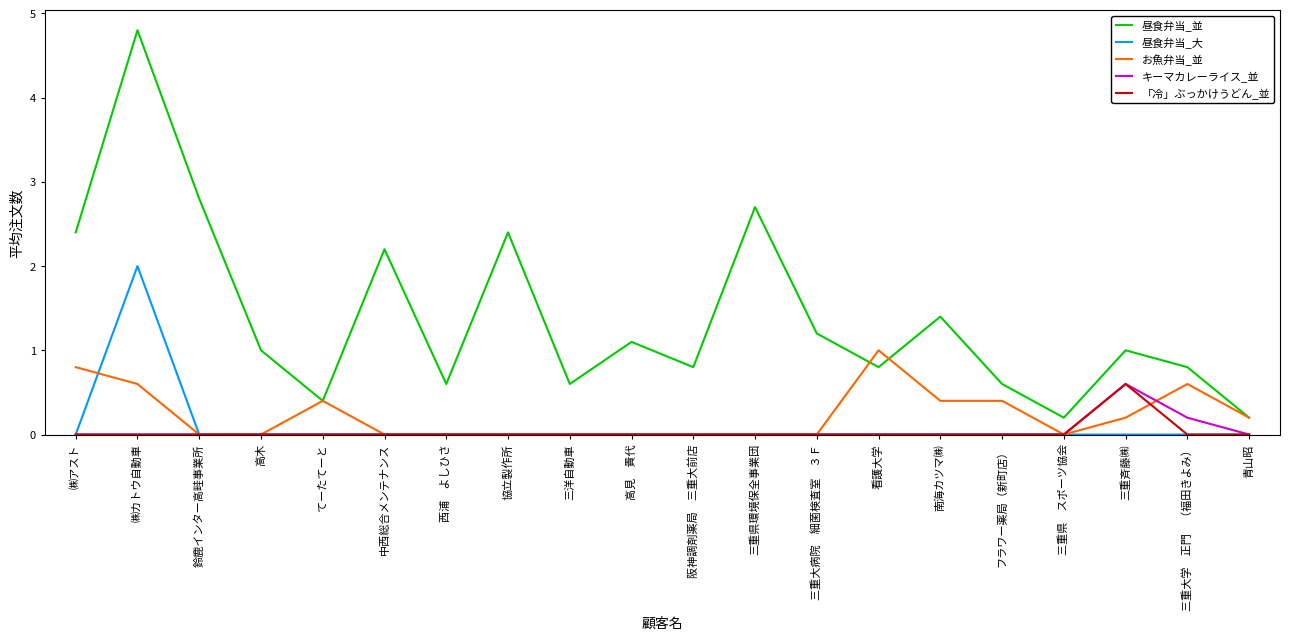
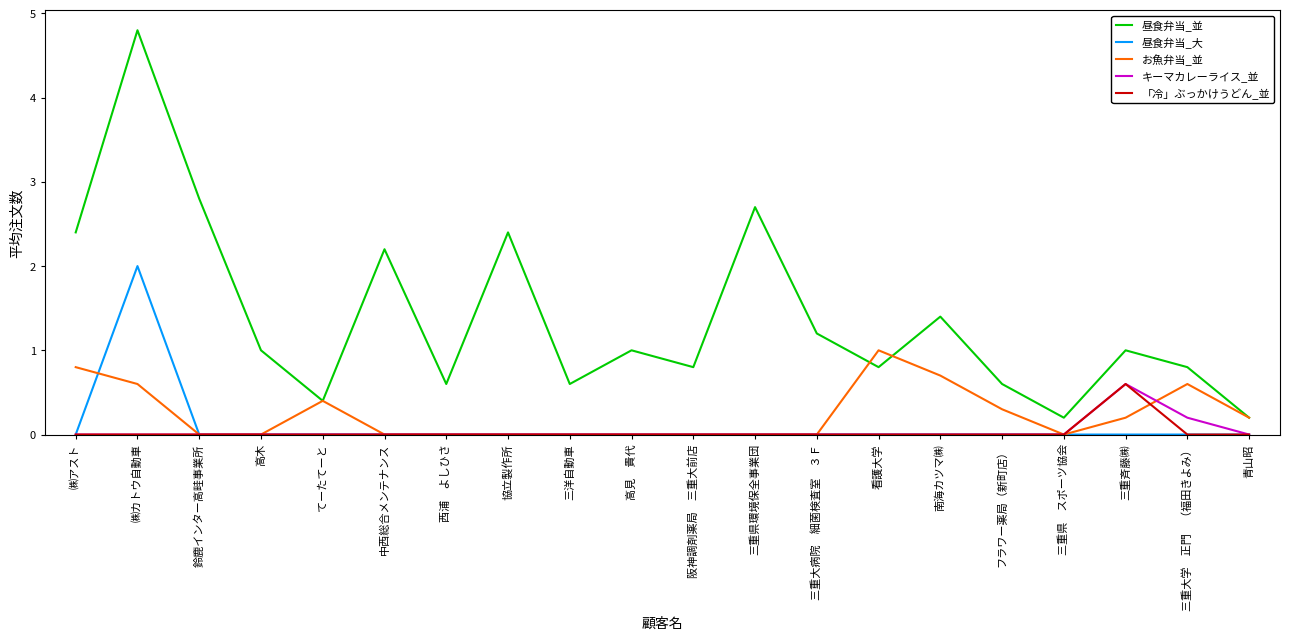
昼食弁当_並, 高見 貴代: 1.1 -> 1.0
お魚弁当_並, 南海カツマ㈱: 0.4 -> 0.7
お魚弁当_並, フラワー薬局（新町店）: 0.4 -> 0.3
